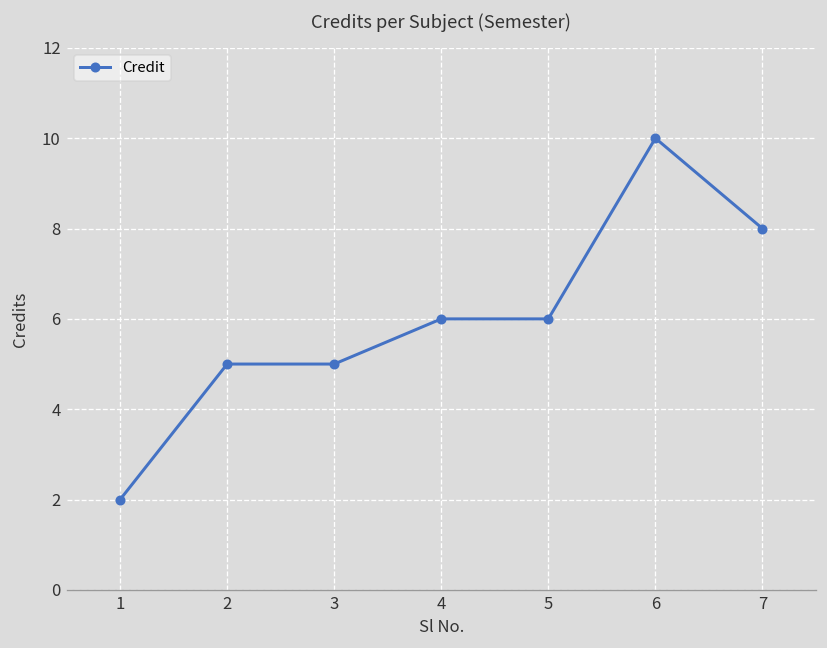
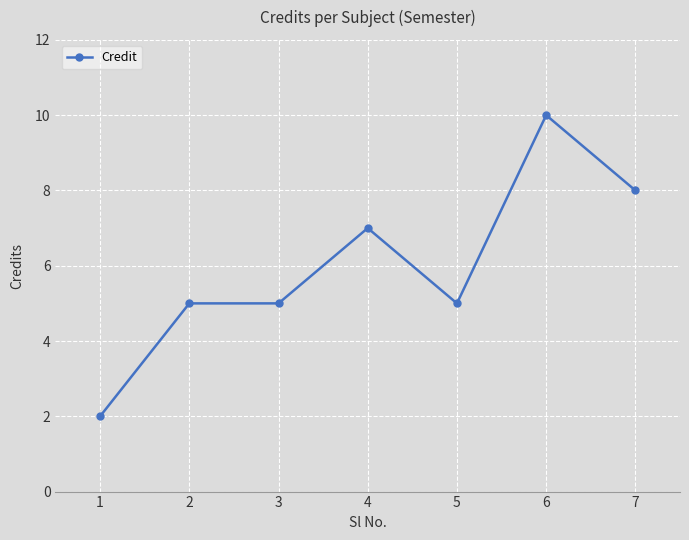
4: 6 -> 7
5: 6 -> 5
